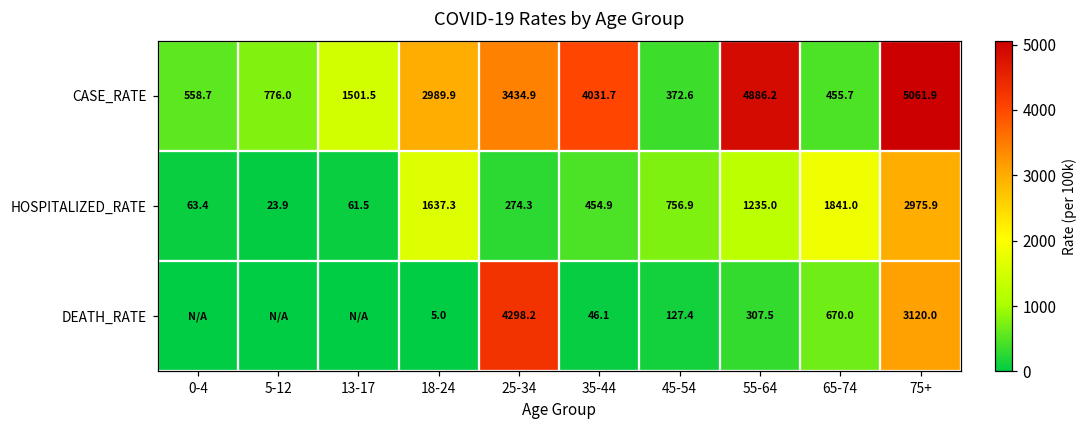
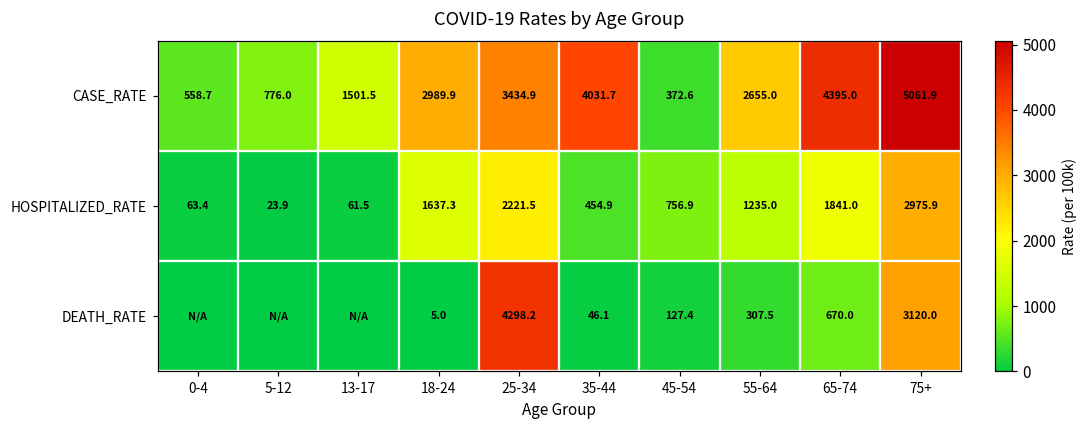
CASE_RATE, 55-64: 4886.2 -> 2655.0
CASE_RATE, 65-74: 455.7 -> 4395.0
HOSPITALIZED_RATE, 25-34: 274.3 -> 2221.5
